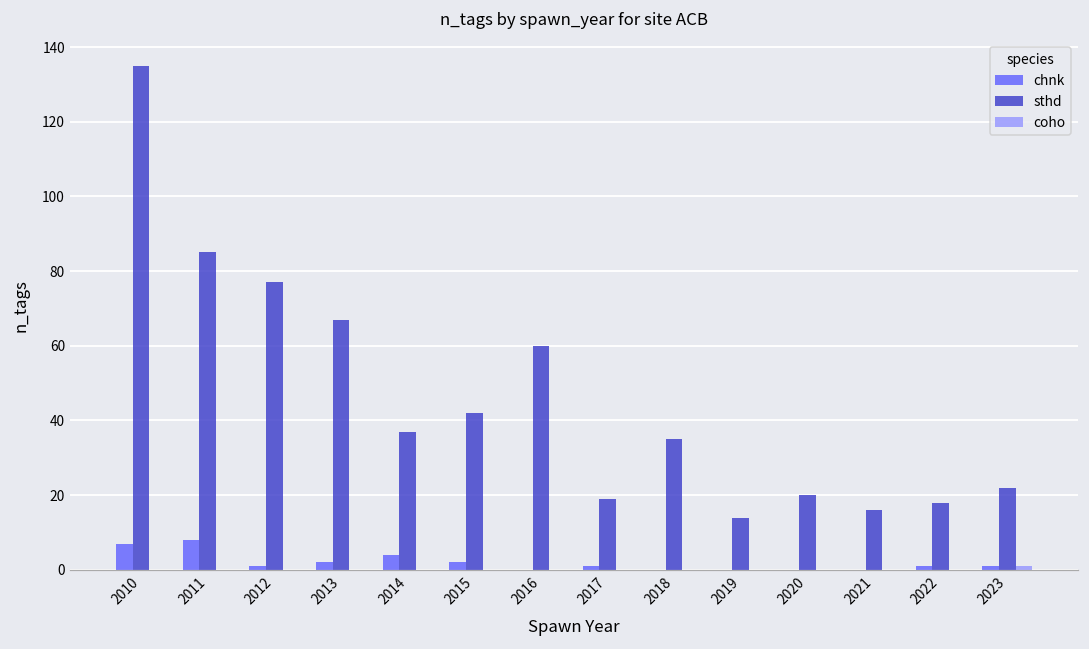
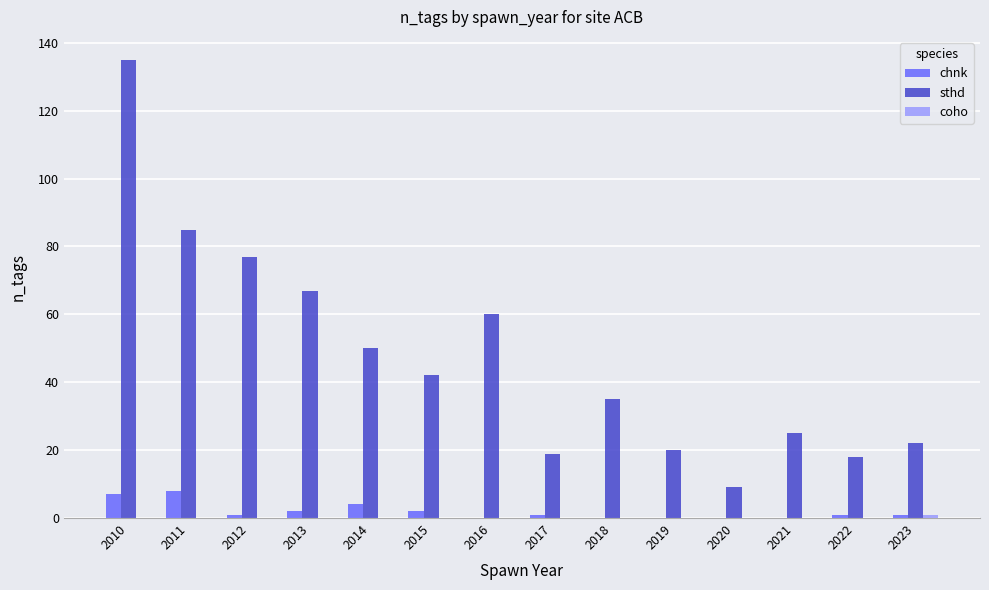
sthd, 2014: 37 -> 50
sthd, 2019: 14 -> 20
sthd, 2020: 20 -> 9
sthd, 2021: 16 -> 25
